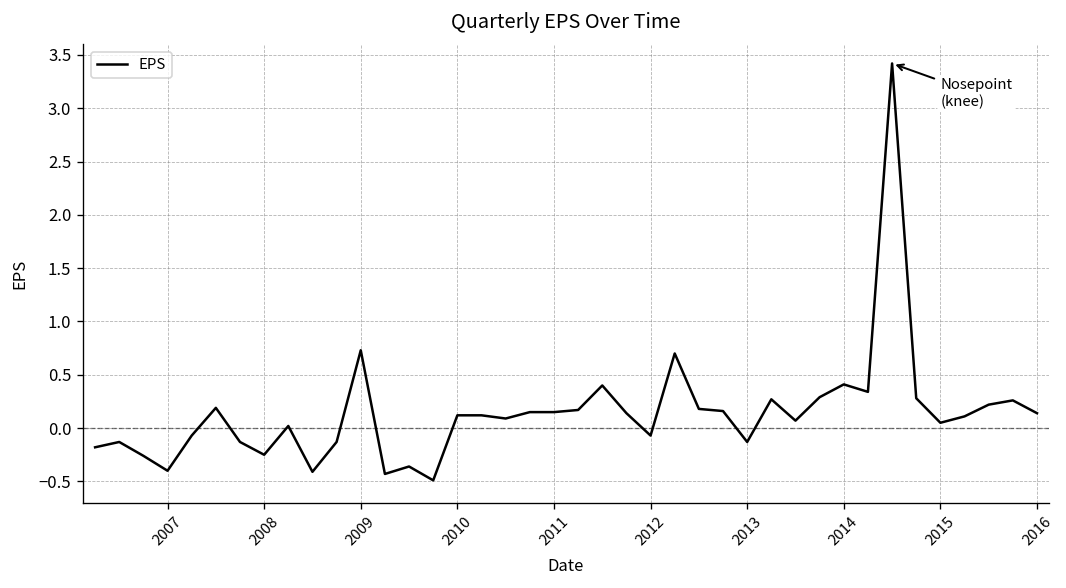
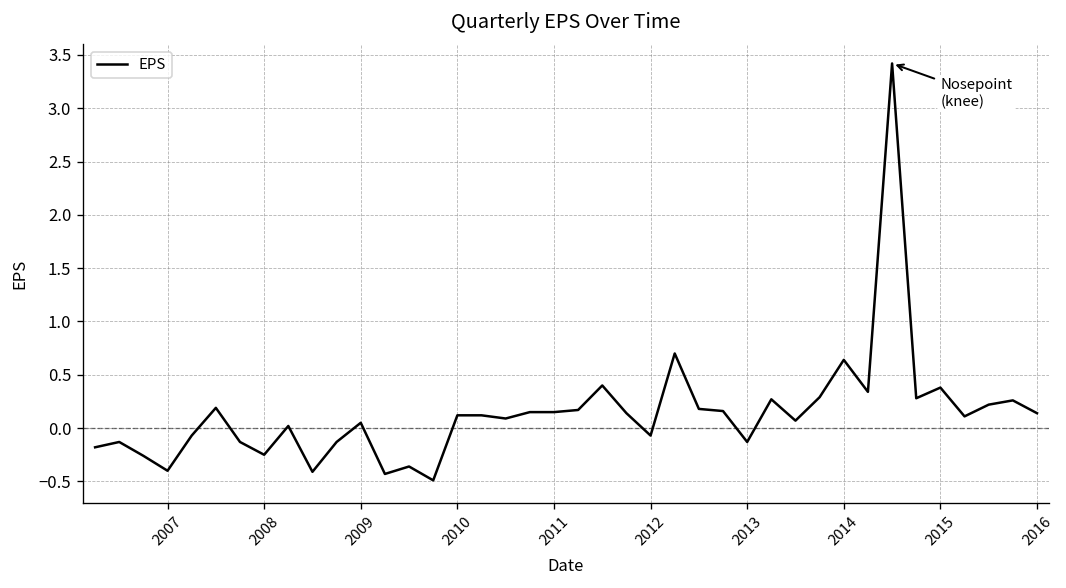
2009: 0.7 -> 0.1
2014: 0.4 -> 0.6
2015: 0.1 -> 0.4
